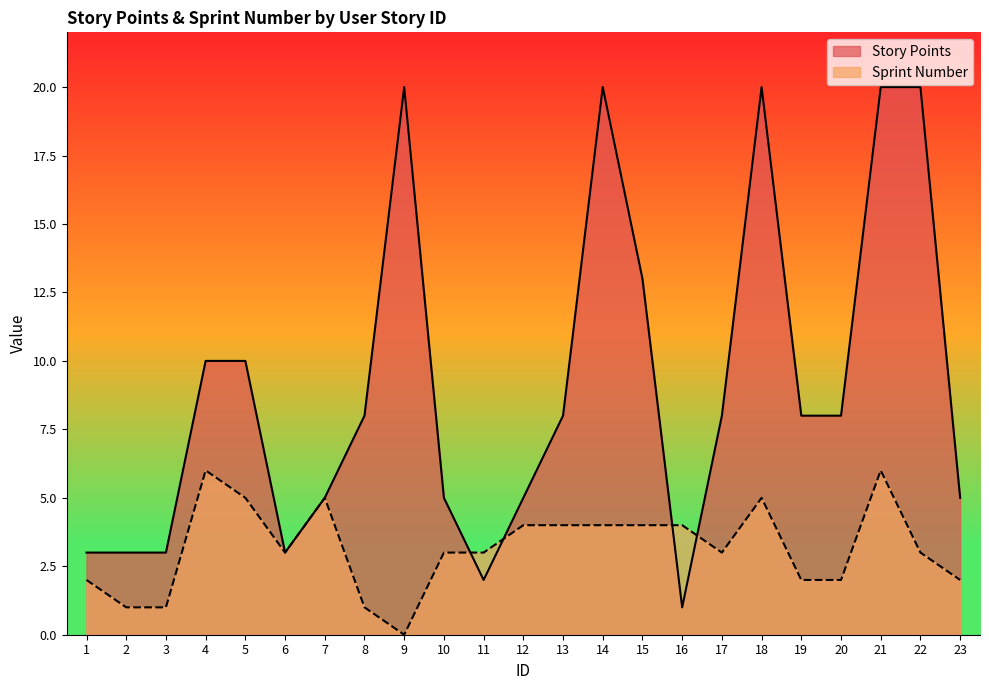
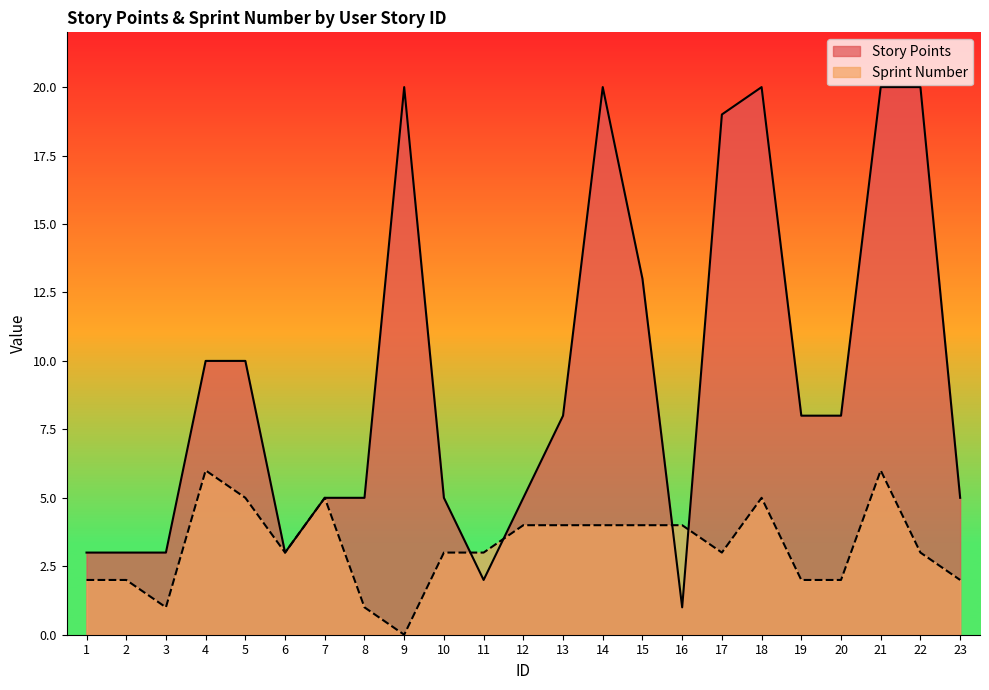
Sprint Number, 2: 1 -> 2
Story Points, 8: 8 -> 5
Story Points, 17: 8 -> 19
